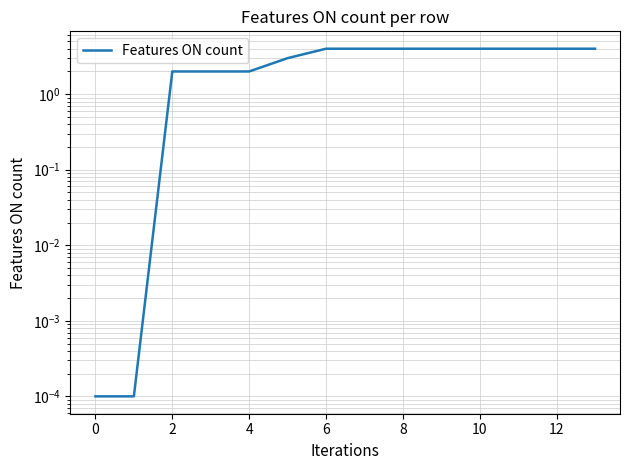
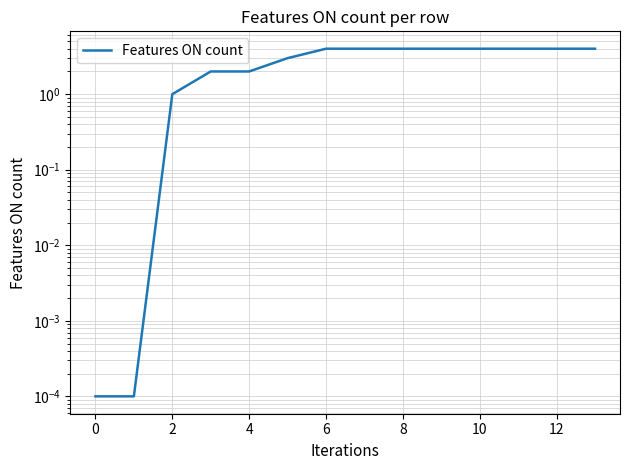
2: 2 -> 1
